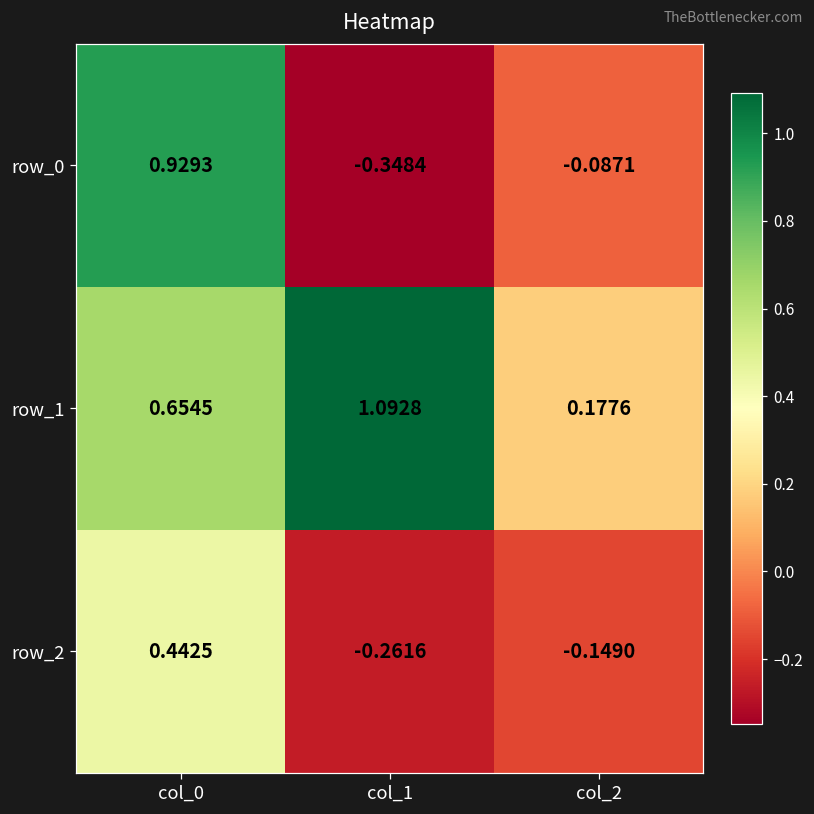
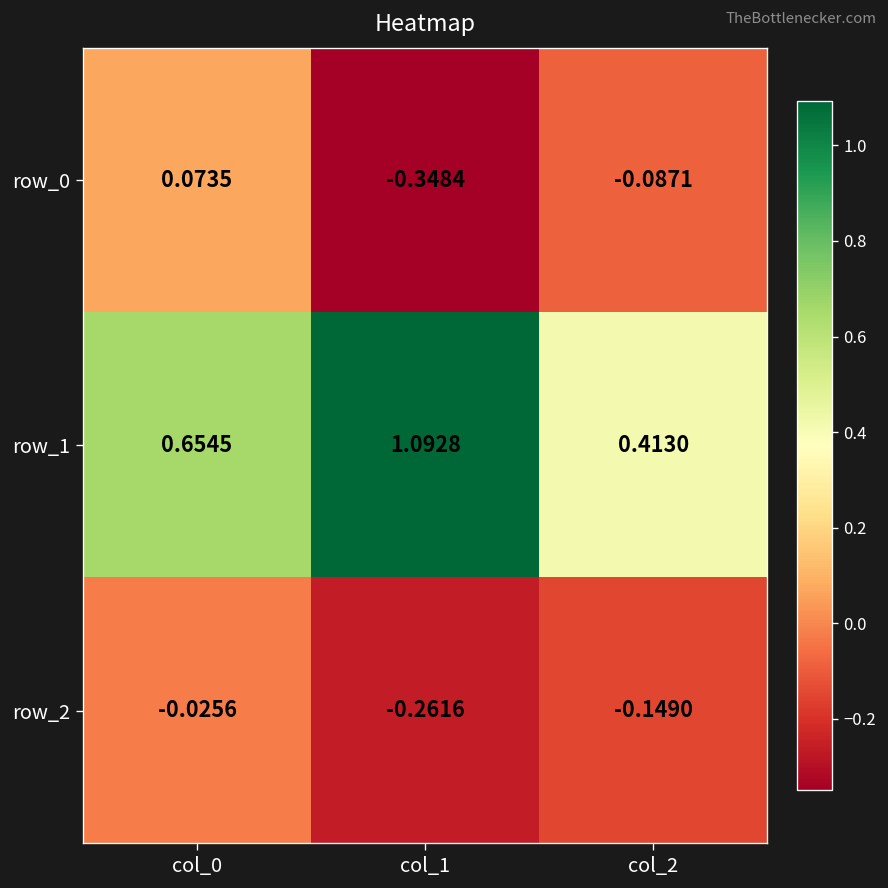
row_0, col_0: 0.9293 -> 0.0735
row_1, col_2: 0.1776 -> 0.4130
row_2, col_0: 0.4425 -> -0.0256
